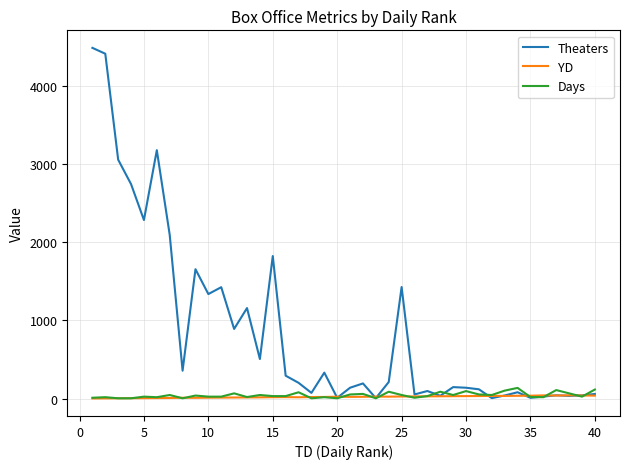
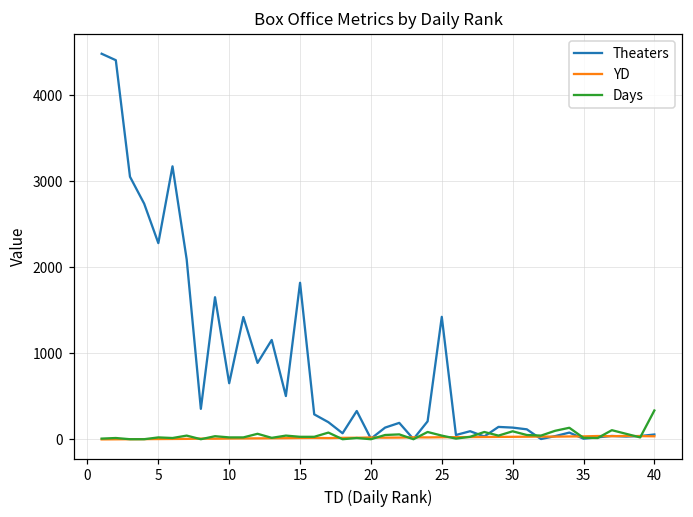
Theaters, 10: 1300 -> 700
Days, 40: 100 -> 300
